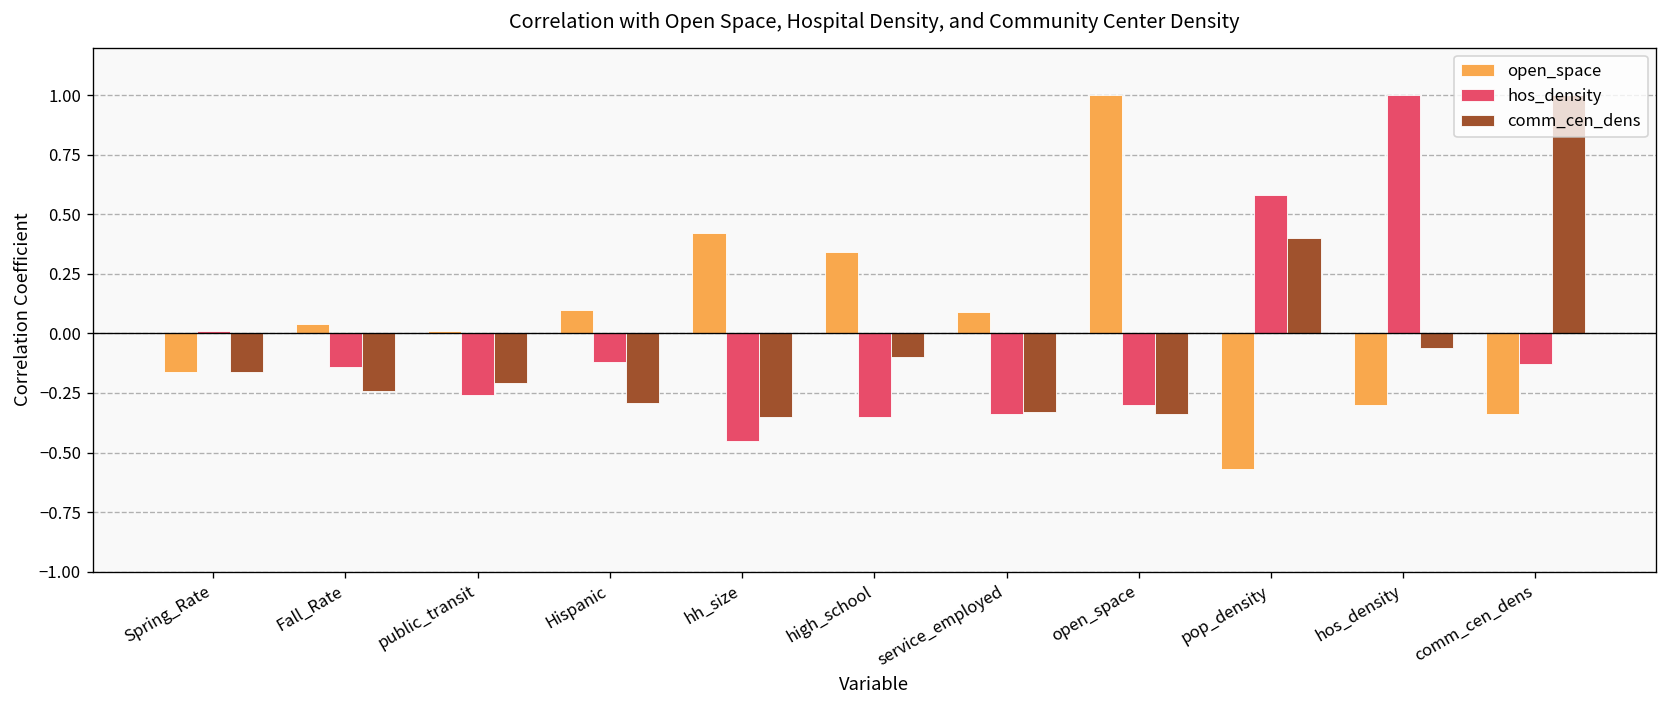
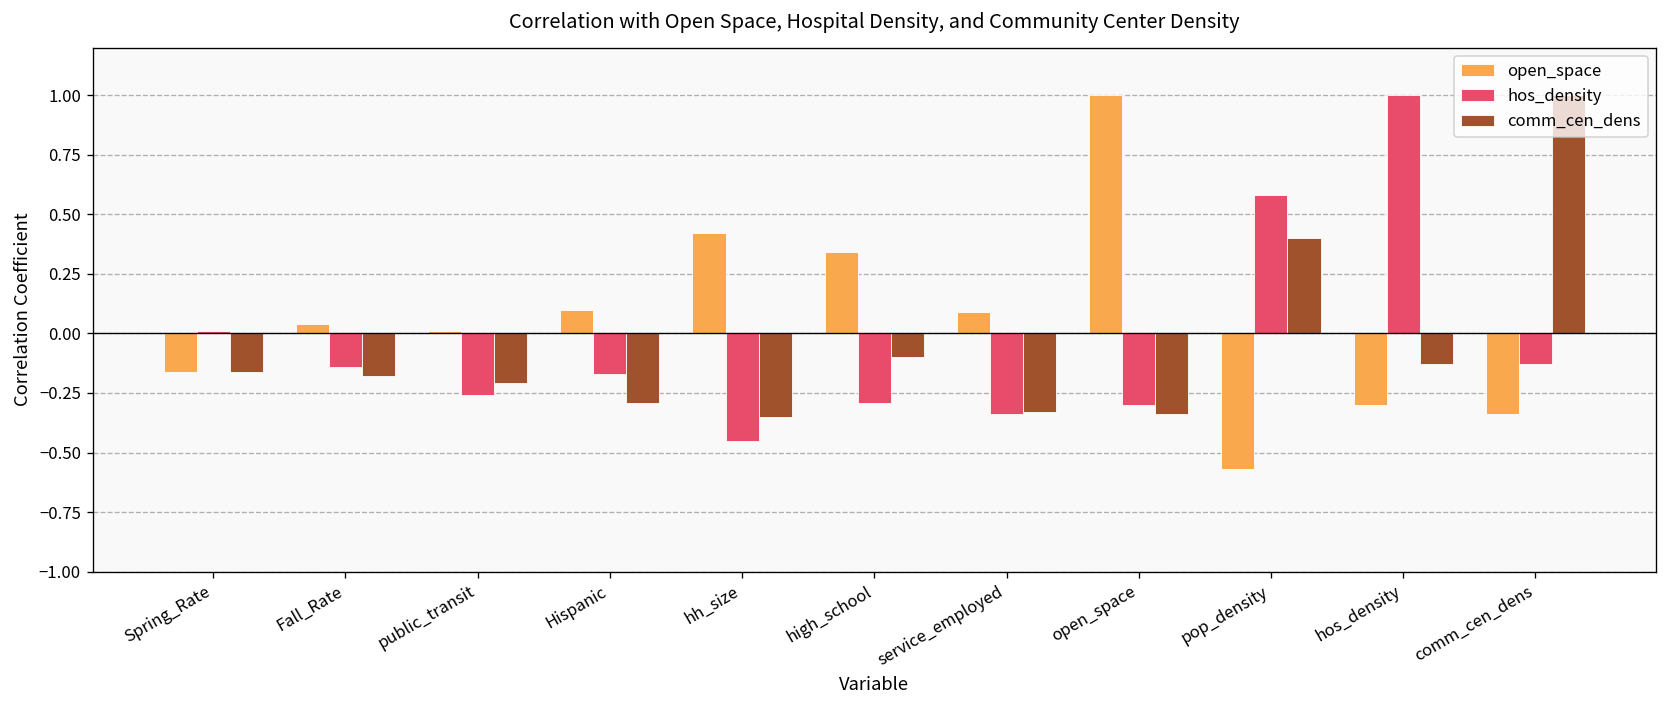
comm_cen_dens, Fall_Rate: -0.24 -> -0.18
hos_density, Hispanic: -0.12 -> -0.17
hos_density, high_school: -0.35 -> -0.29
comm_cen_dens, hos_density: -0.06 -> -0.13
